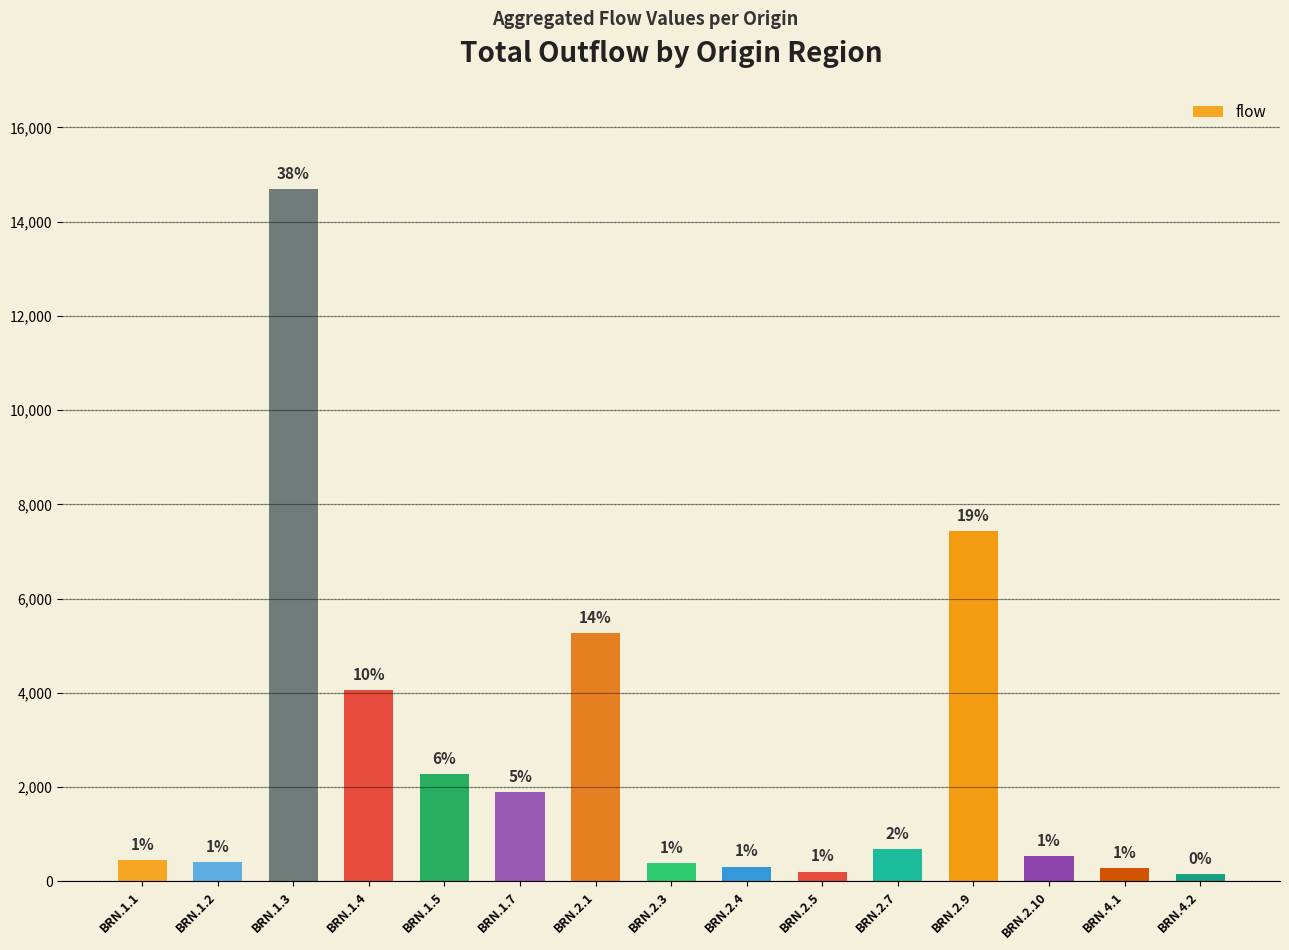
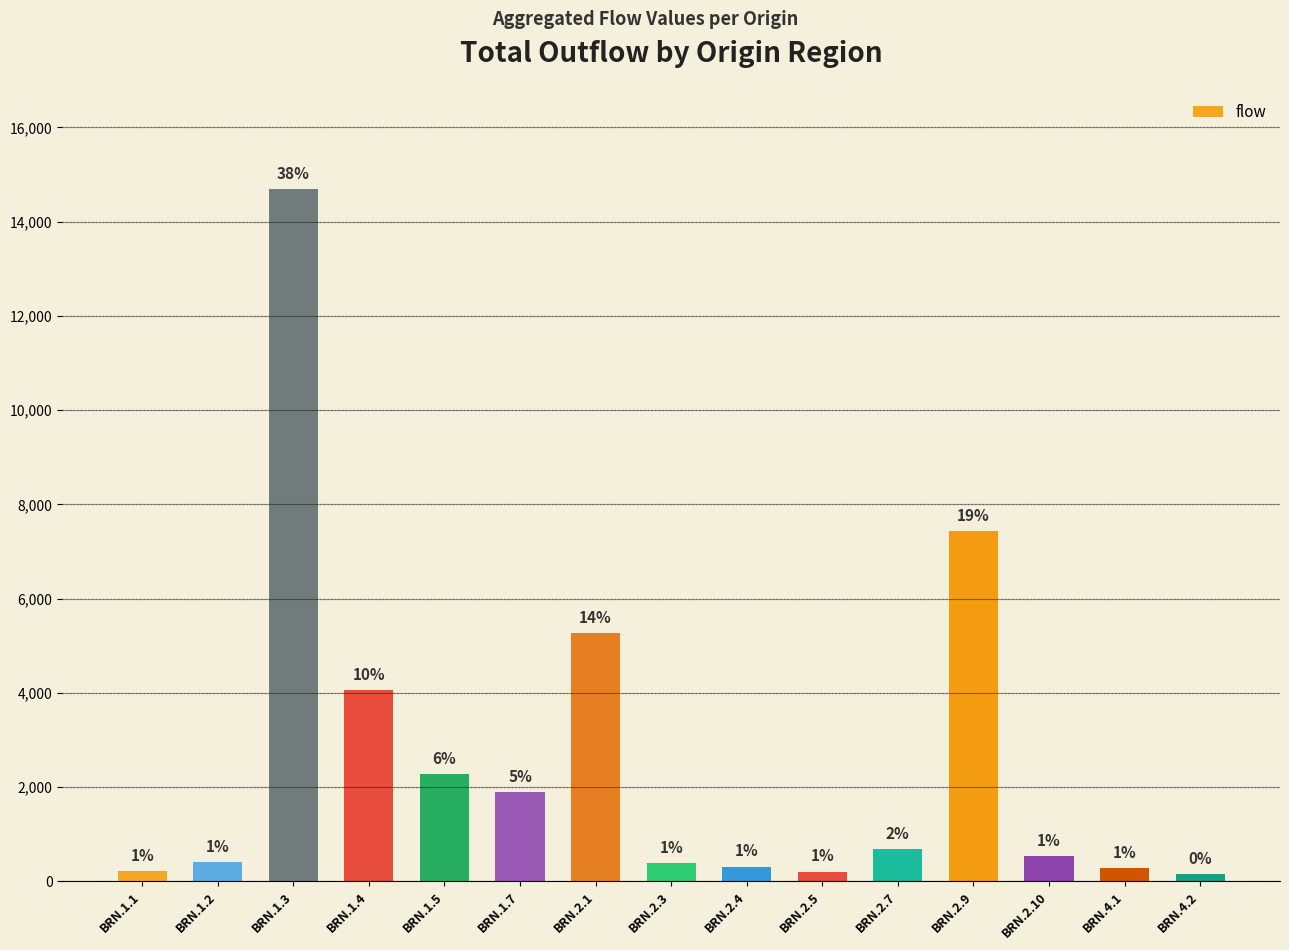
BRN.1.1: 400 -> 200
